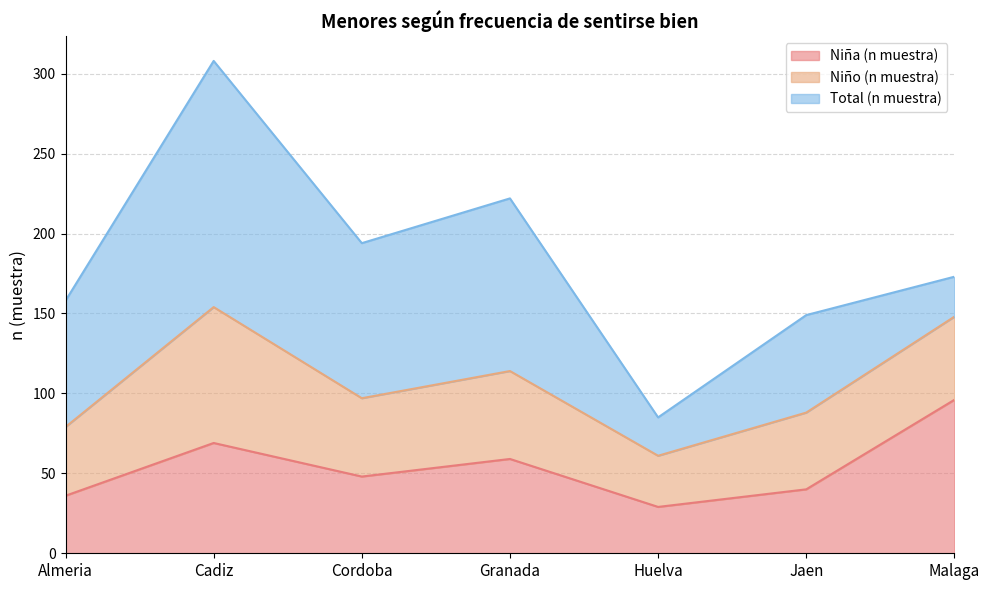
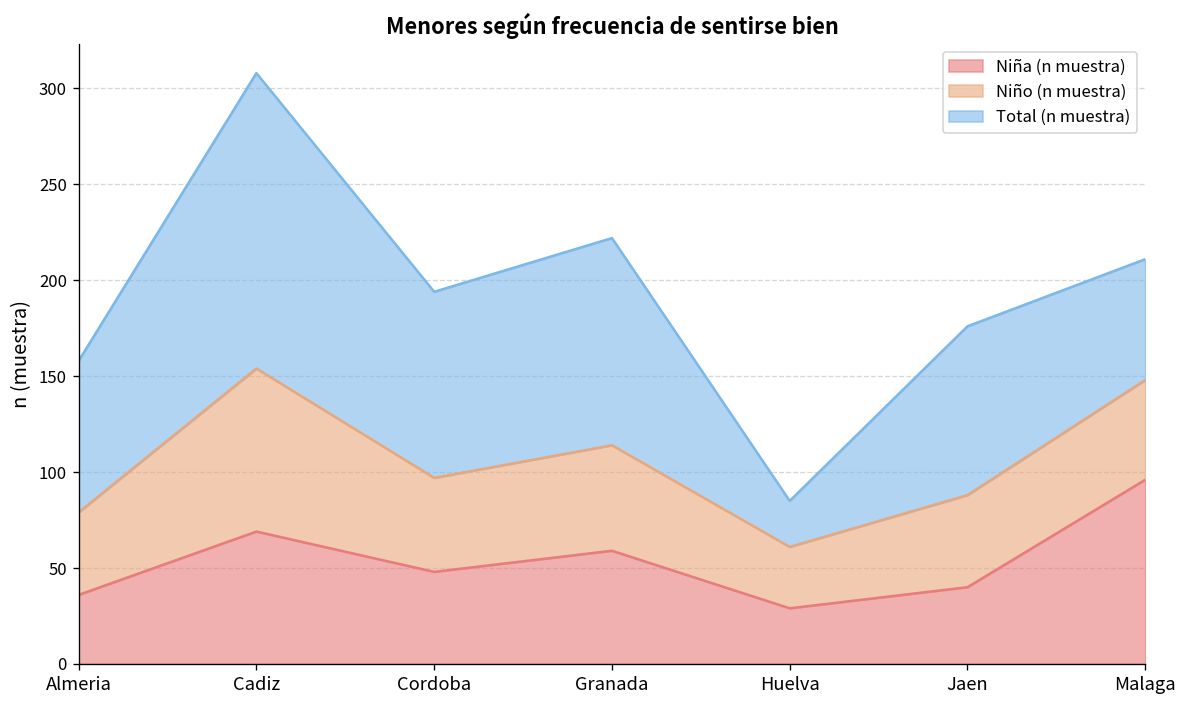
Total (n muestra), Jaen: 61 -> 88
Total (n muestra), Malaga: 25 -> 63
